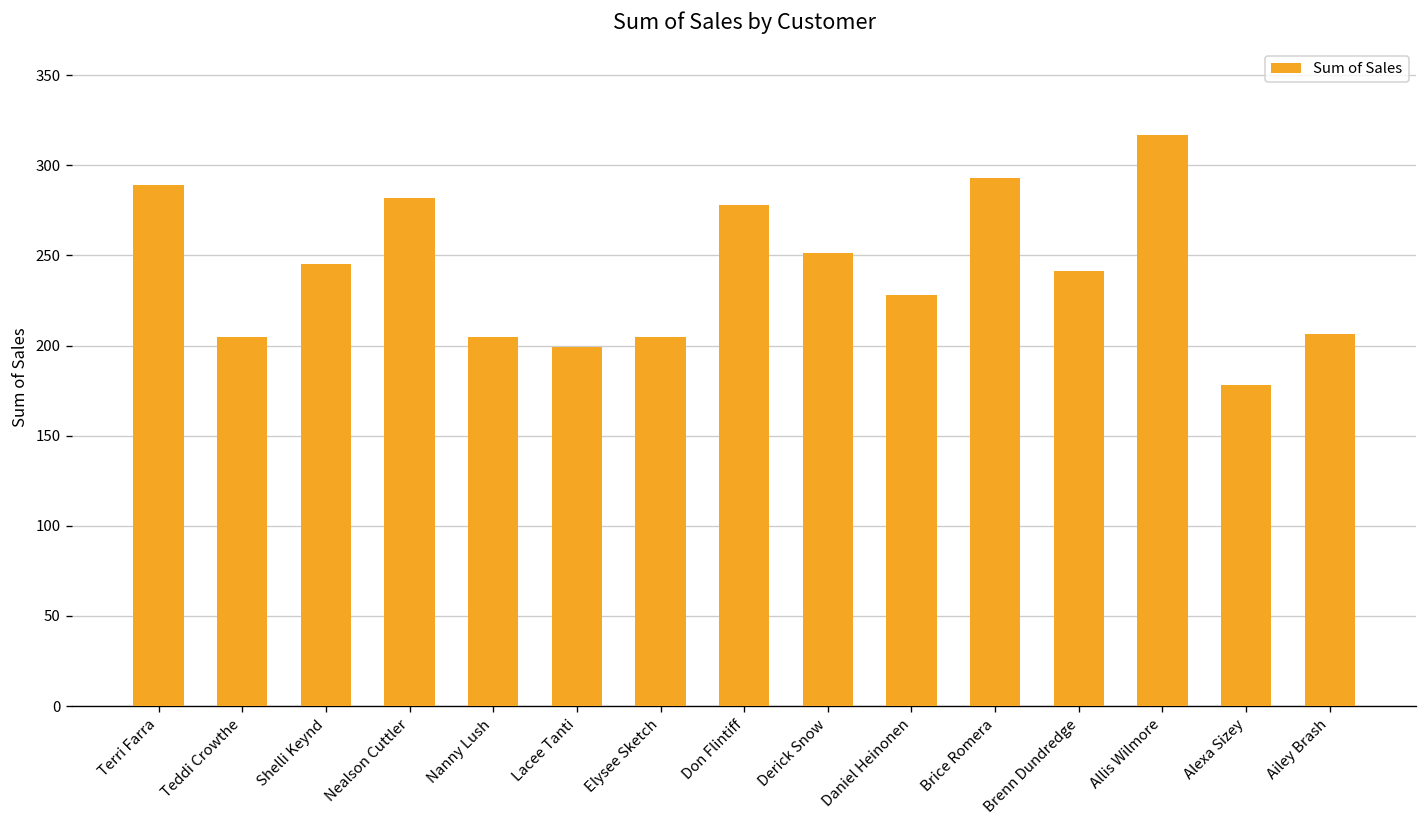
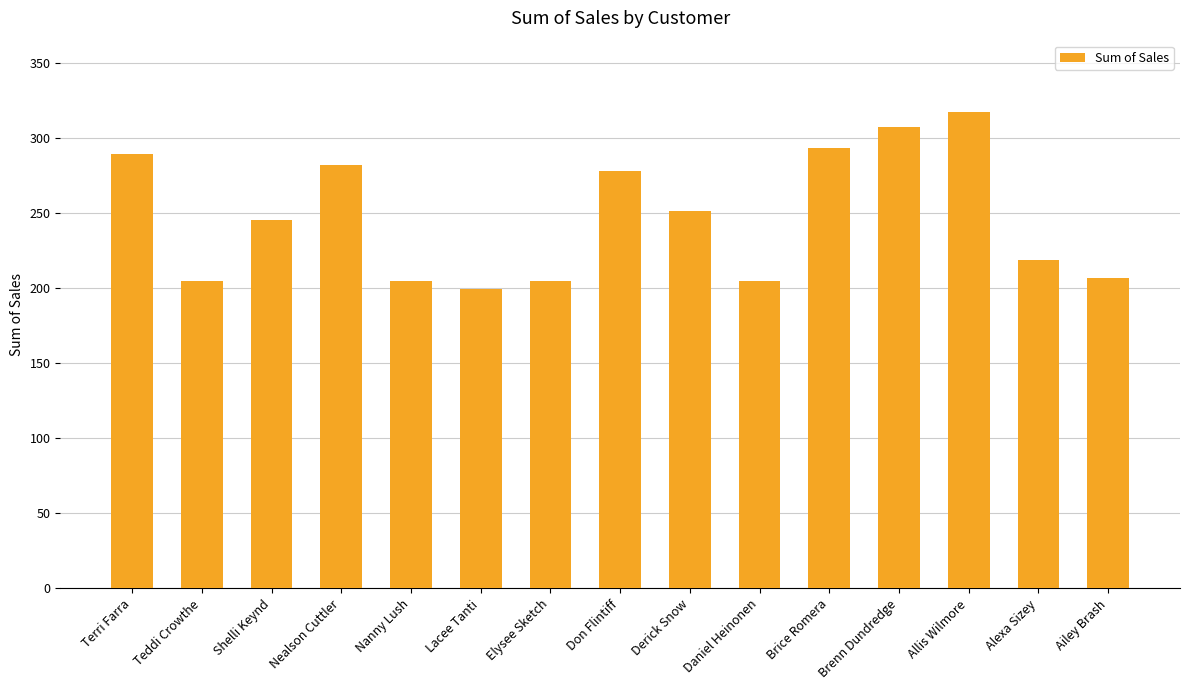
Daniel Heinonen: 228 -> 205
Brenn Dundredge: 242 -> 307
Alexa Sizey: 178 -> 219
